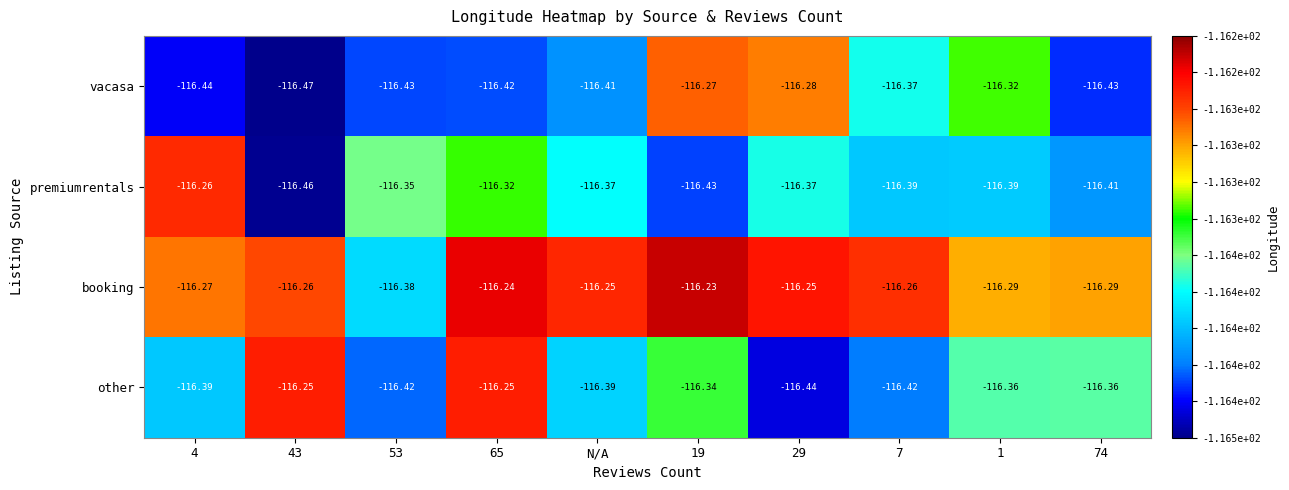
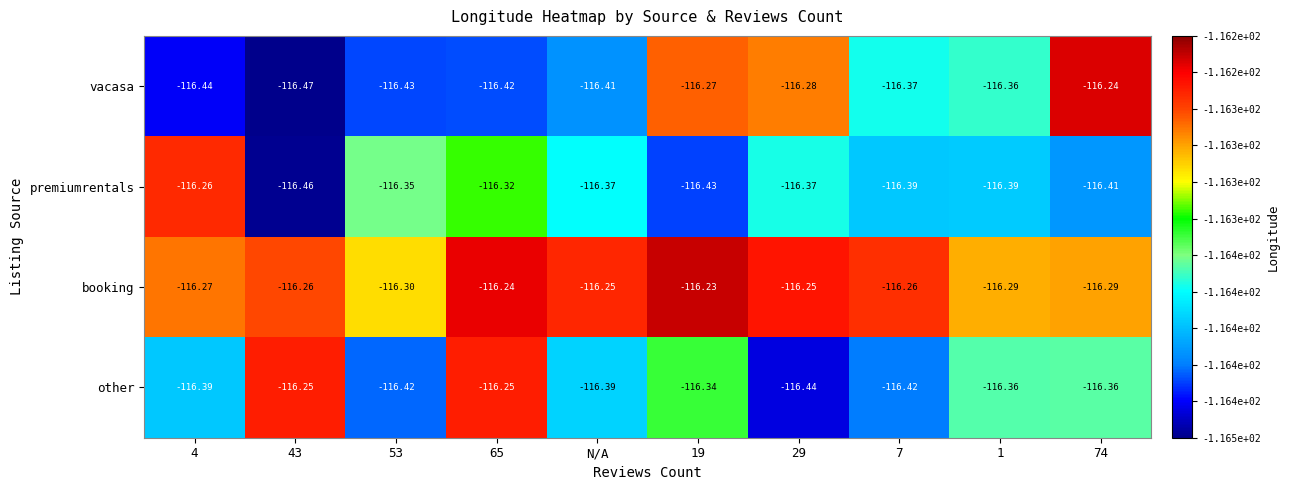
vacasa, 1: -116.32 -> -116.36
vacasa, 74: -116.43 -> -116.24
booking, 53: -116.38 -> -116.30
